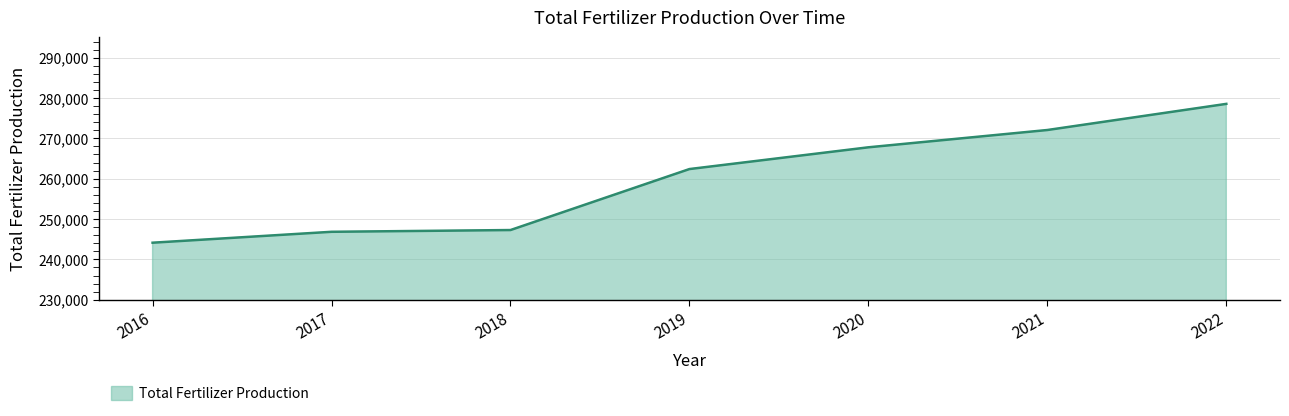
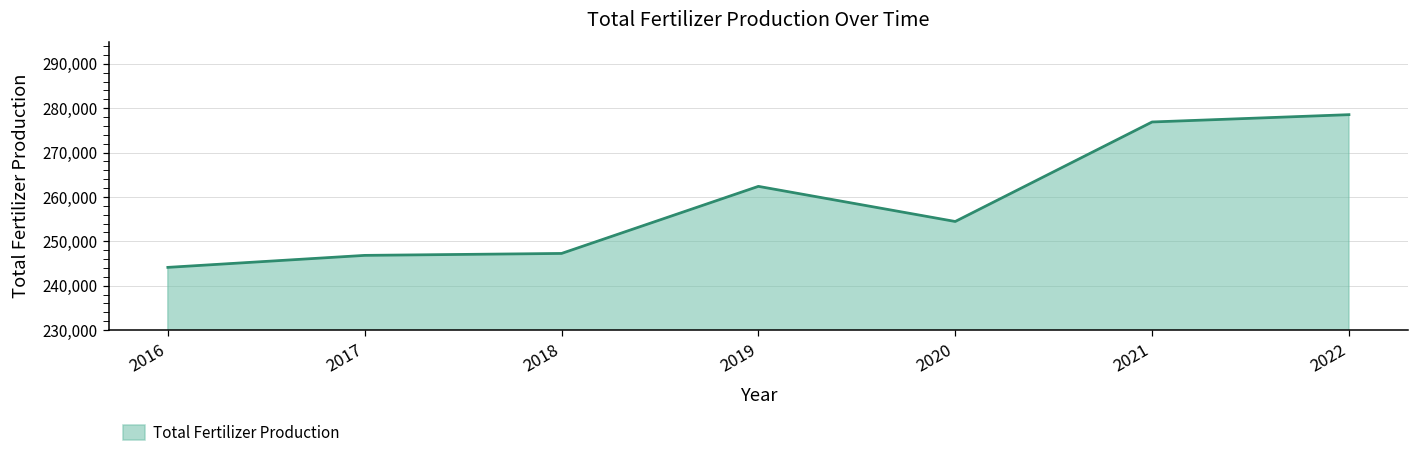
2020: 268,000 -> 254,000
2021: 272,000 -> 277,000
